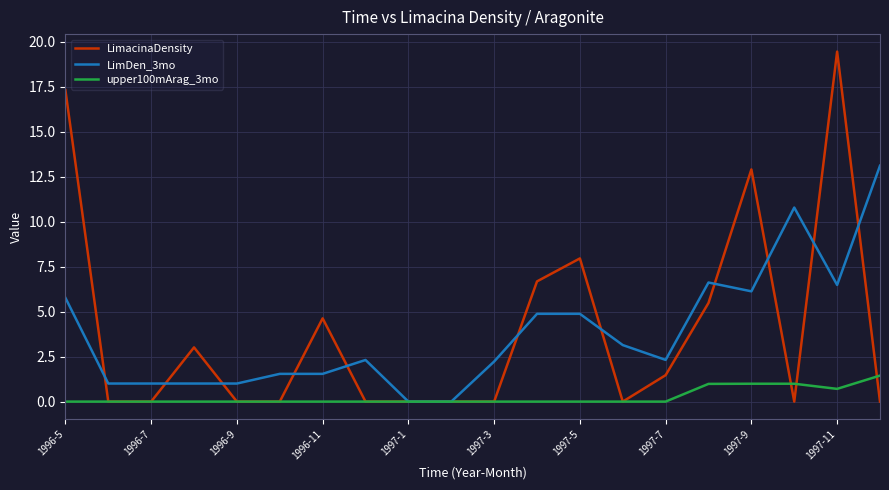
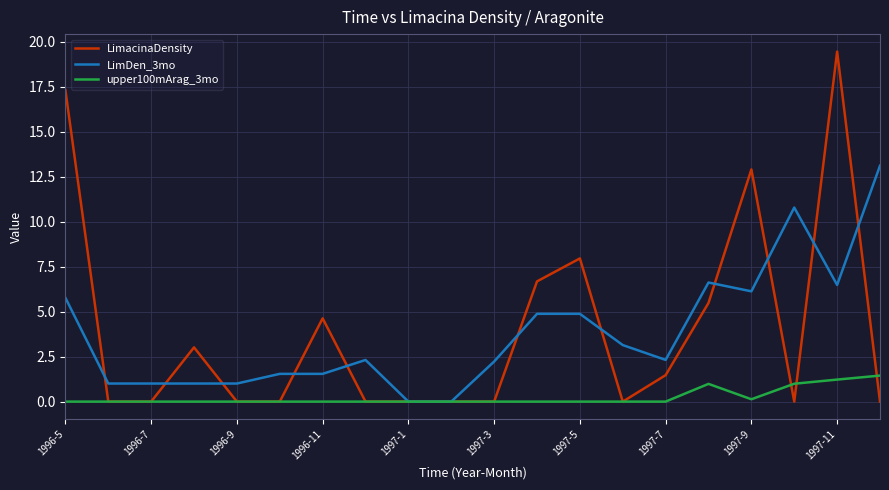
upper100mArag_3mo, 1997-9: 1.0 -> 0.1
upper100mArag_3mo, 1997-11: 0.7 -> 1.2
